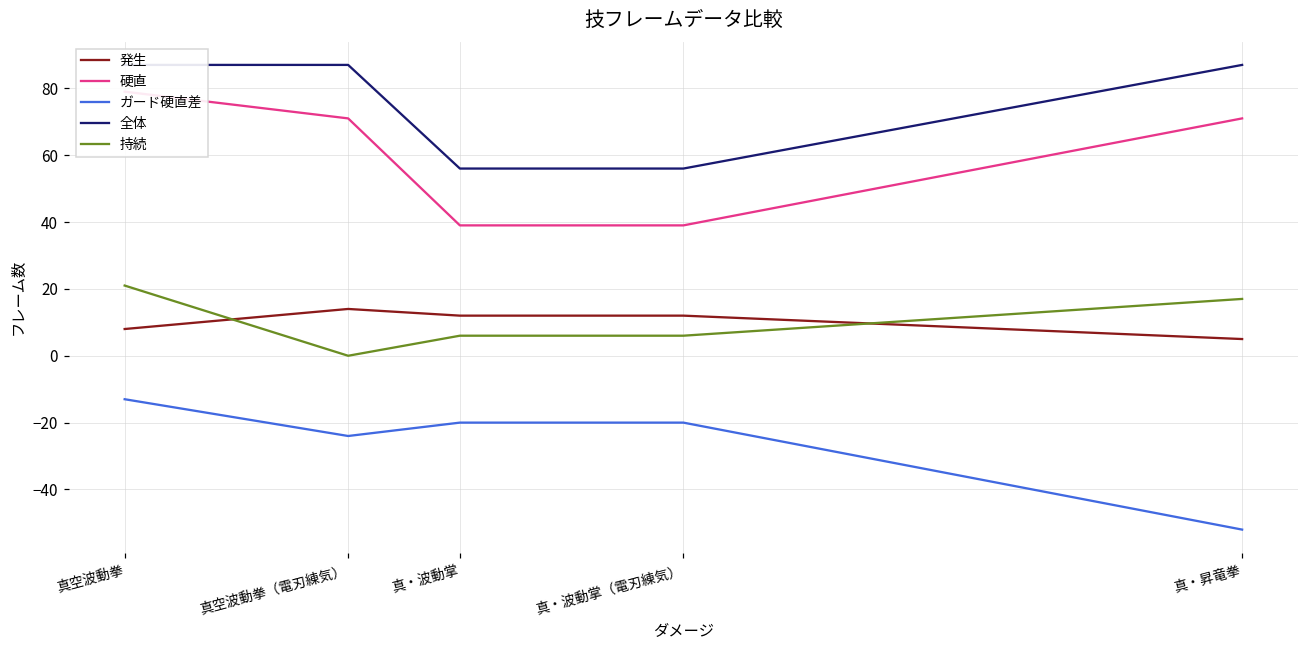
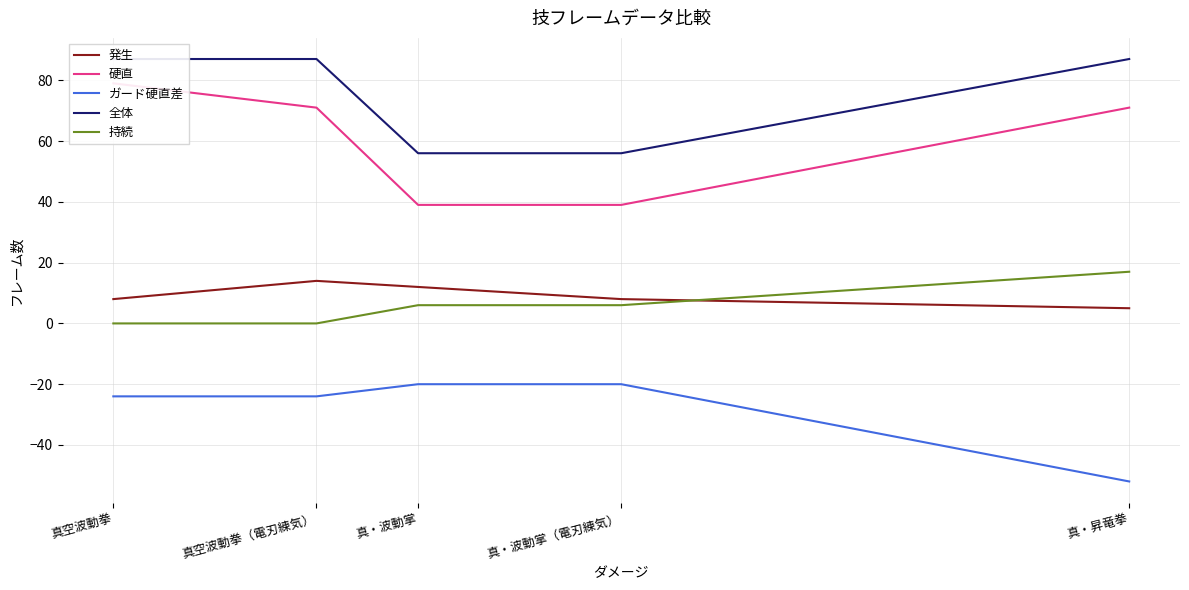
ガード硬直差, 真空波動拳: -13 -> -24
持続, 真空波動拳: 21 -> 0
発生, 真・波動掌（電刃練気）: 12 -> 8
